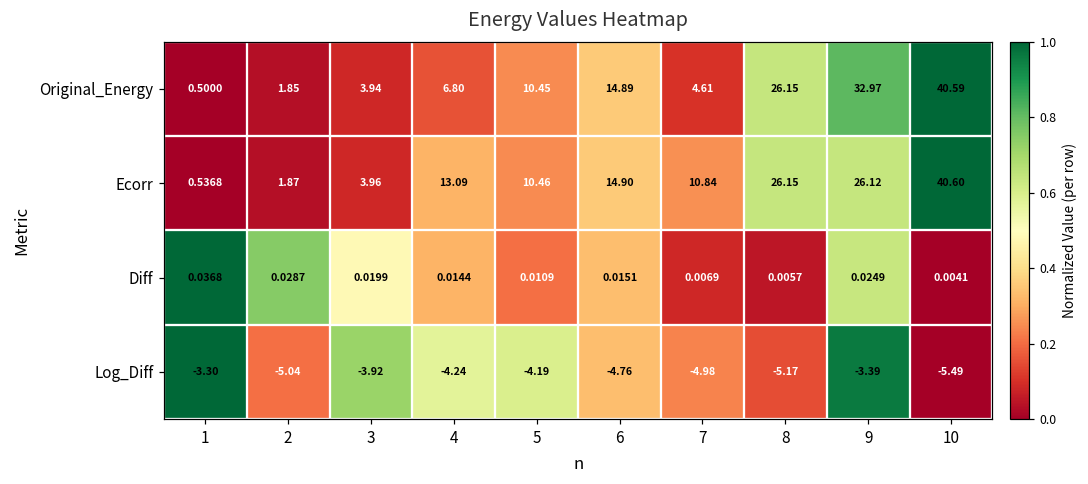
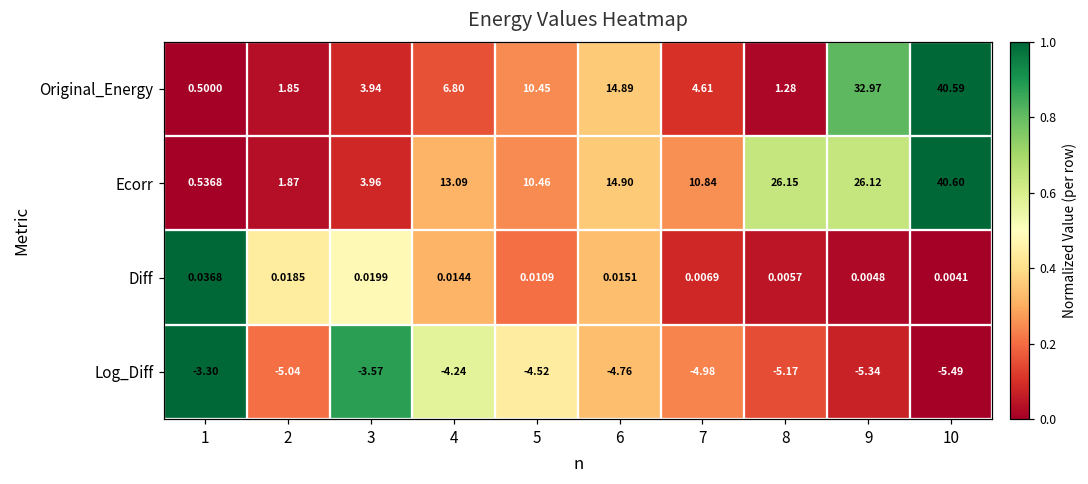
Original_Energy, 8: 26.15 -> 1.28
Diff, 2: 0.0287 -> 0.0185
Diff, 9: 0.0249 -> 0.0048
Log_Diff, 3: -3.92 -> -3.57
Log_Diff, 5: -4.19 -> -4.52
Log_Diff, 9: -3.39 -> -5.34
